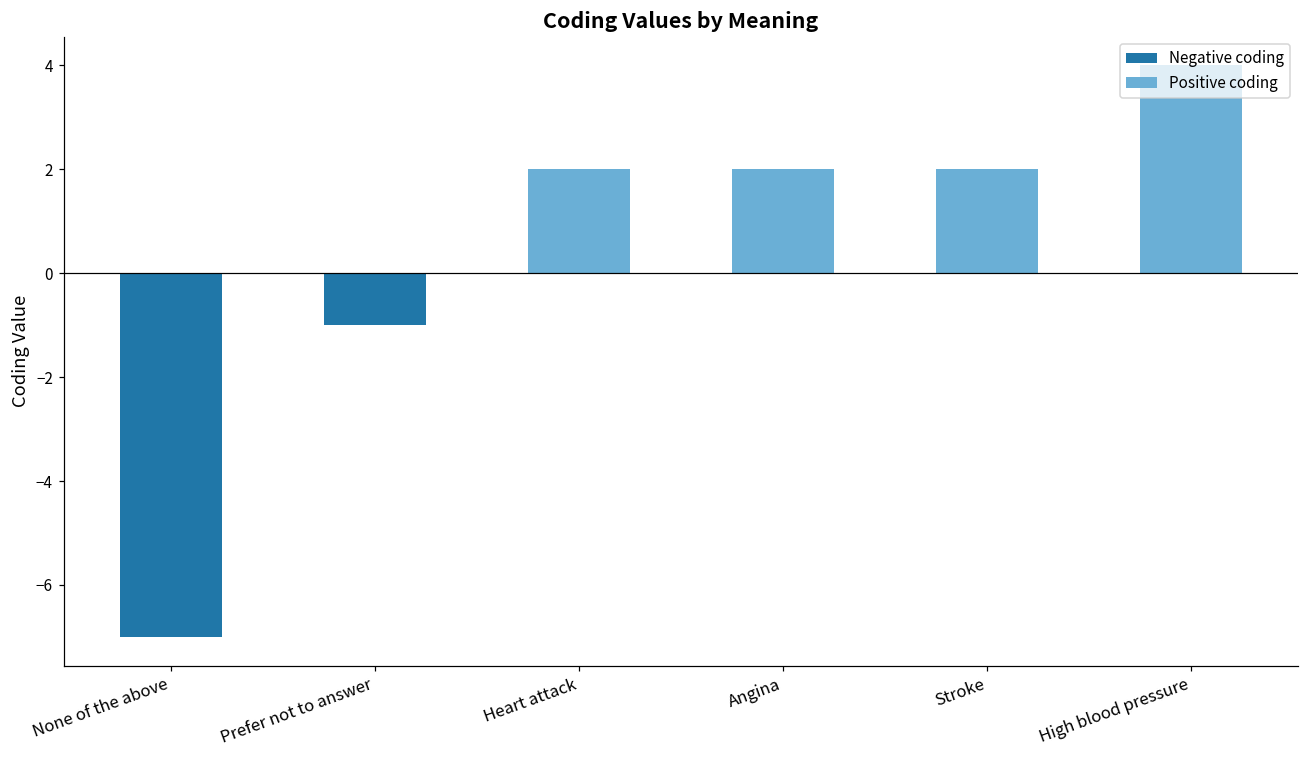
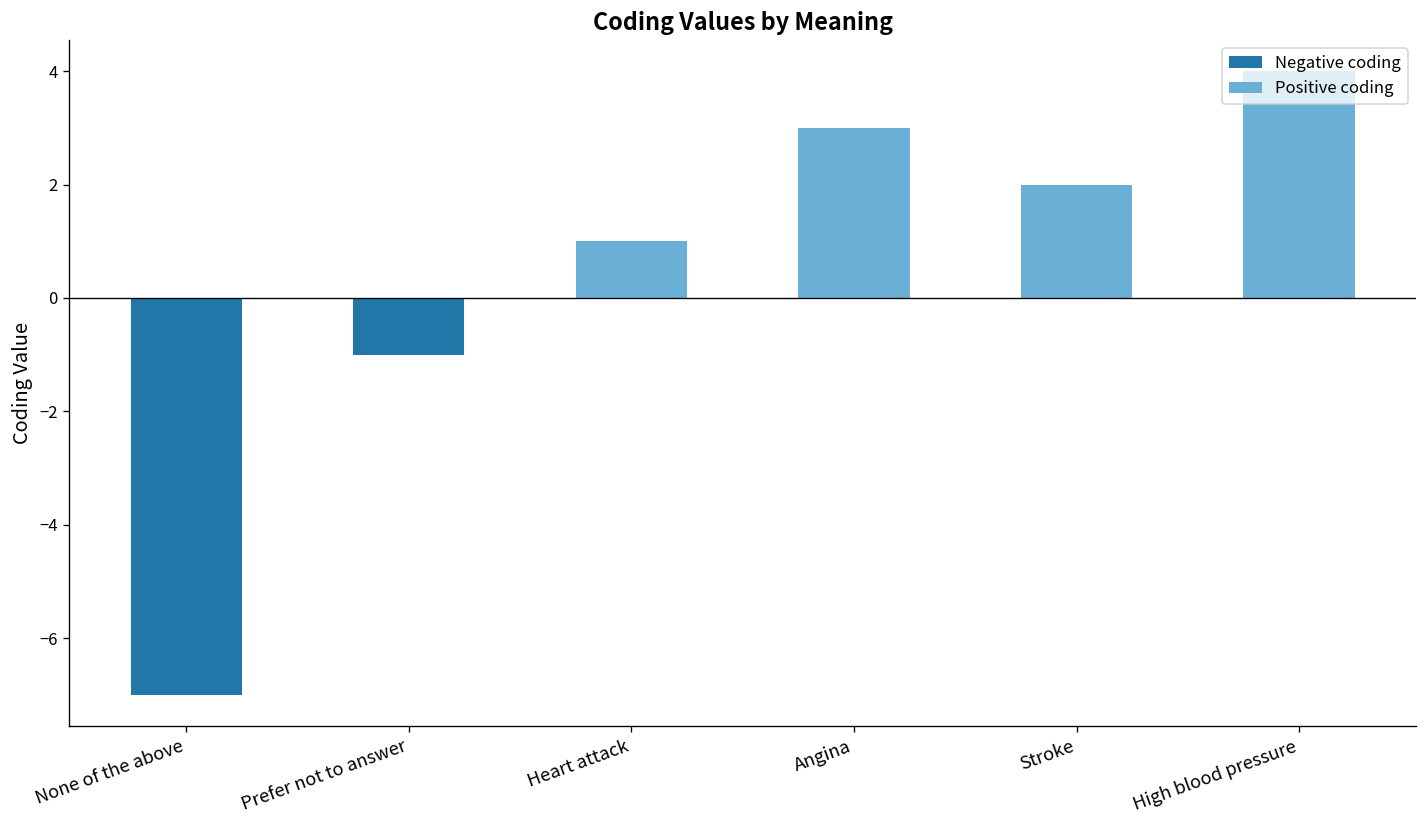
Positive coding, Heart attack: 2 -> 1
Positive coding, Angina: 2 -> 3
